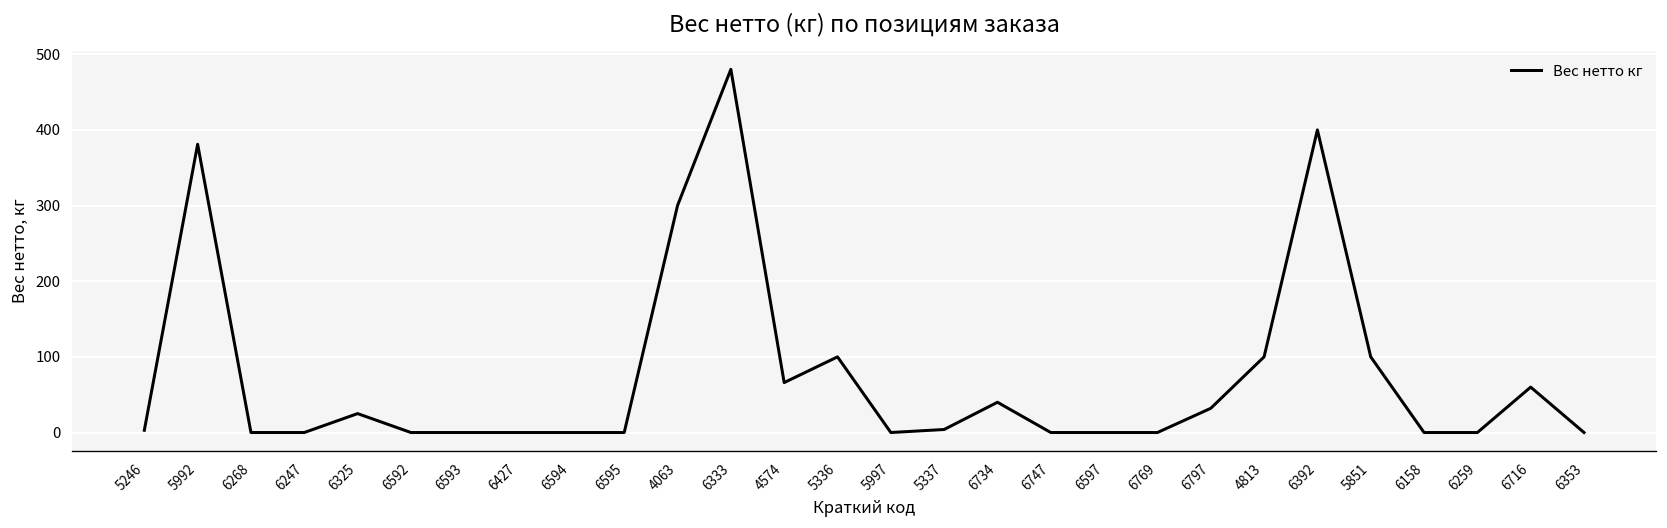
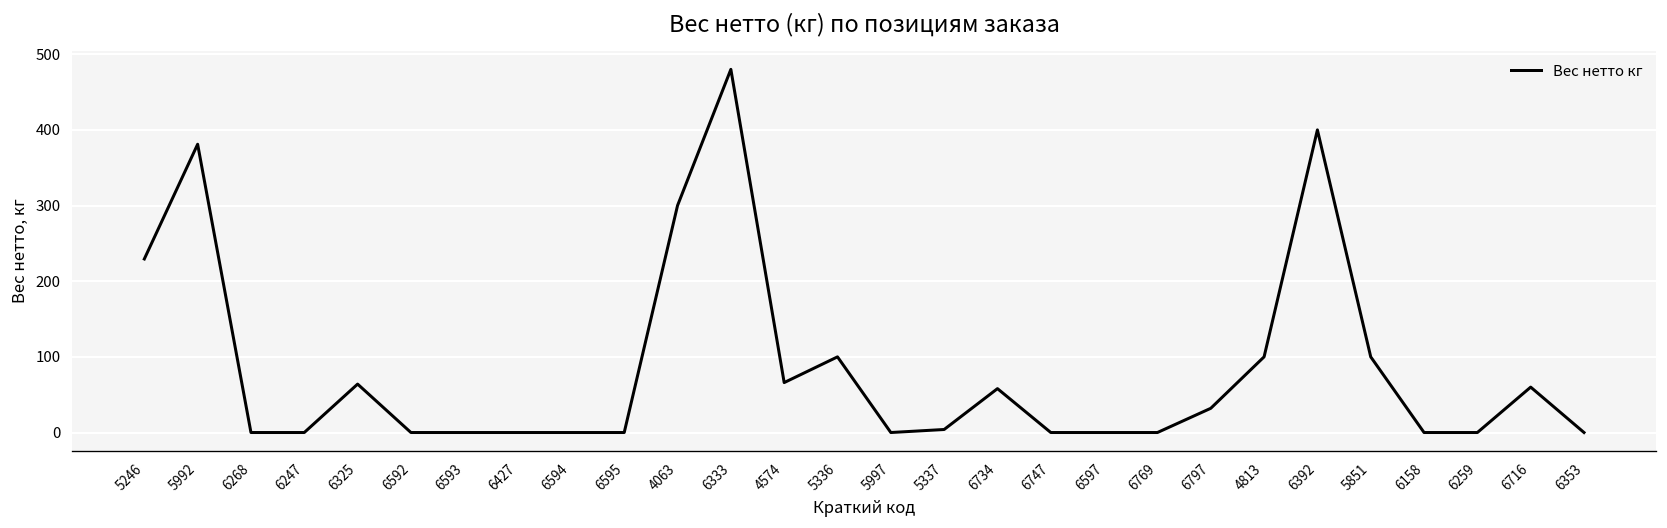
5246: 0 -> 230
6325: 30 -> 60
6734: 40 -> 60
